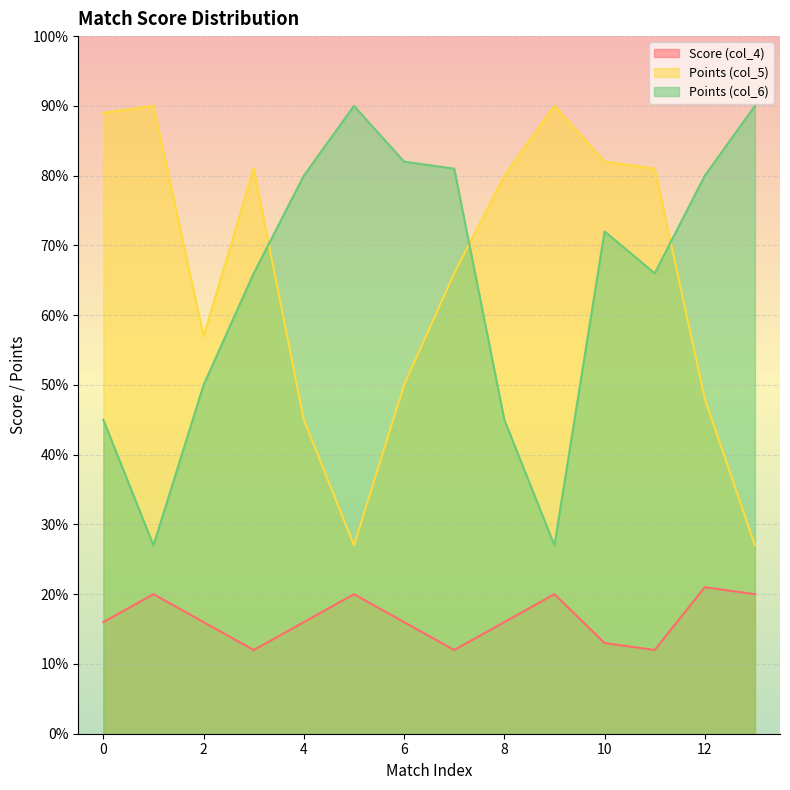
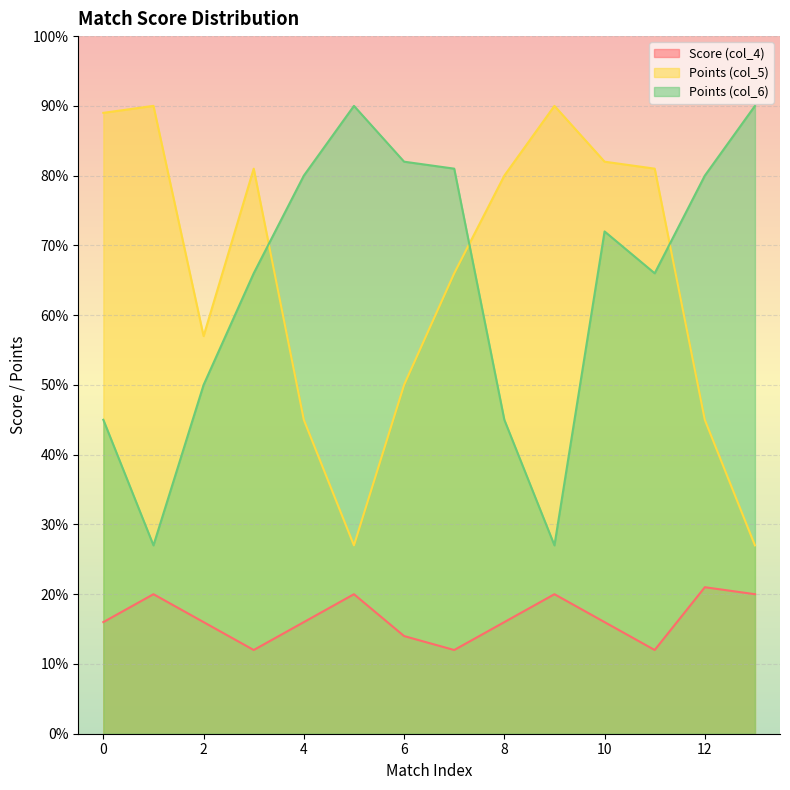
Score (col_4), 6: 16% -> 14%
Score (col_4), 10: 13% -> 16%
Points (col_5), 12: 48% -> 45%
